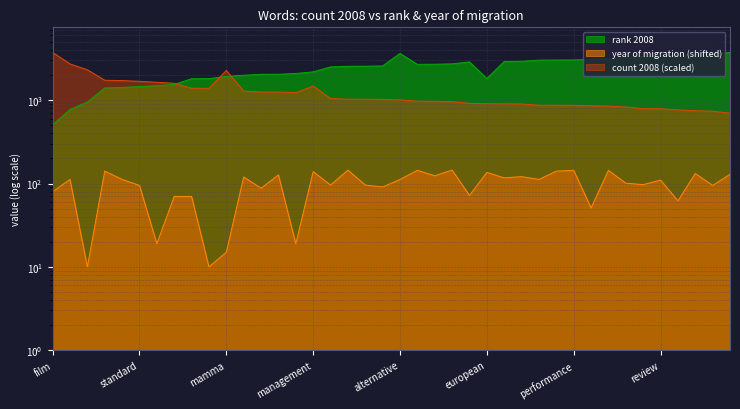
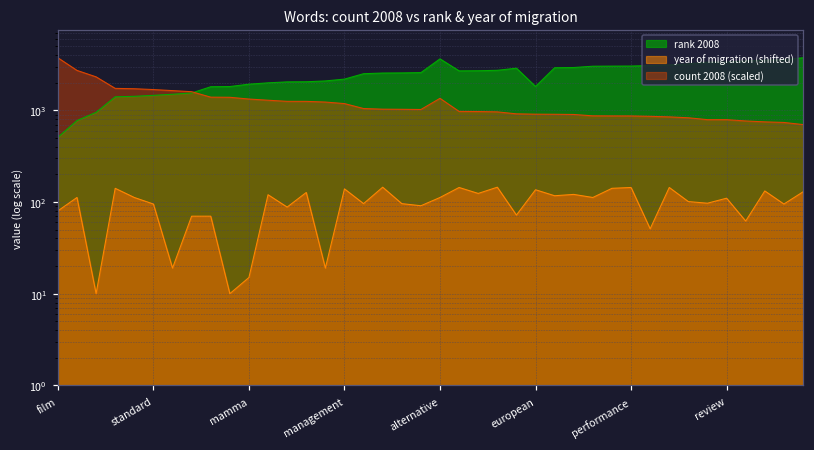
count 2008 (scaled), mamma: 2300 -> 1300
count 2008 (scaled), management: 1500 -> 1200
count 2008 (scaled), alternative: 1000 -> 1400
